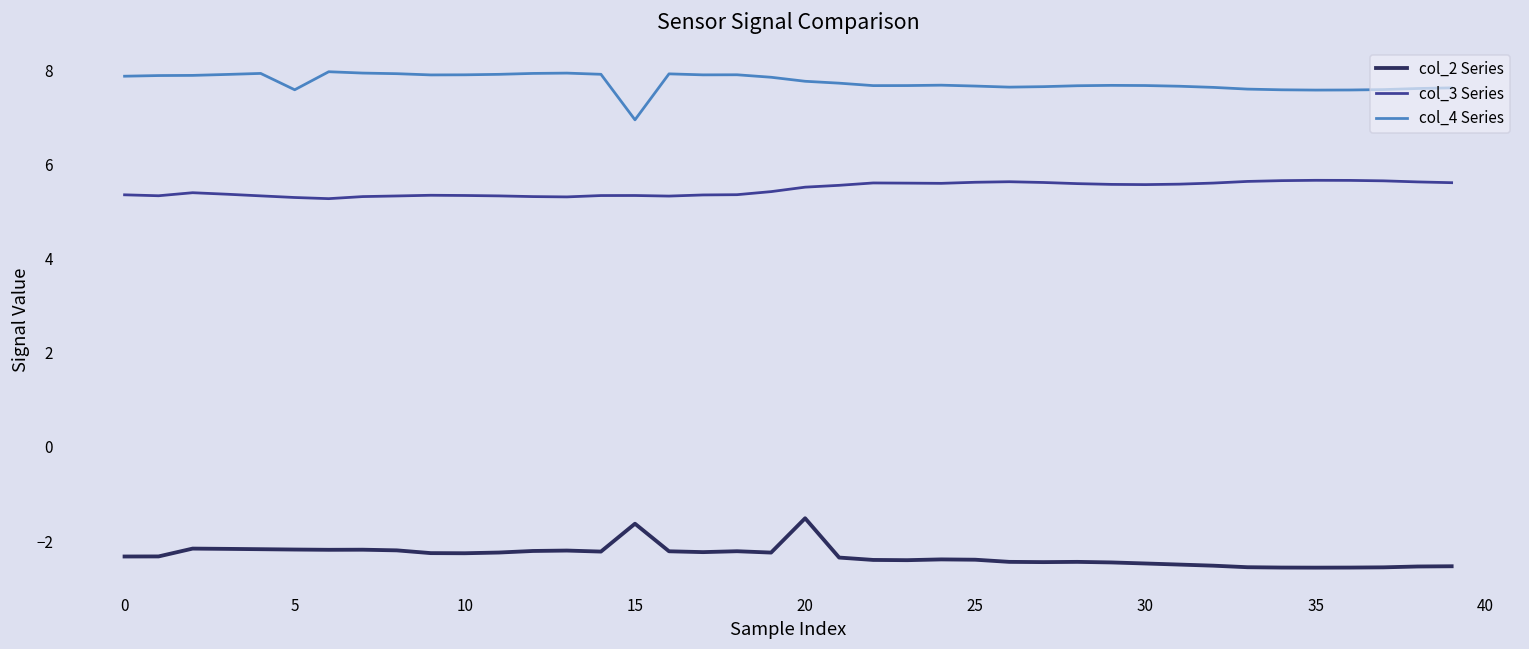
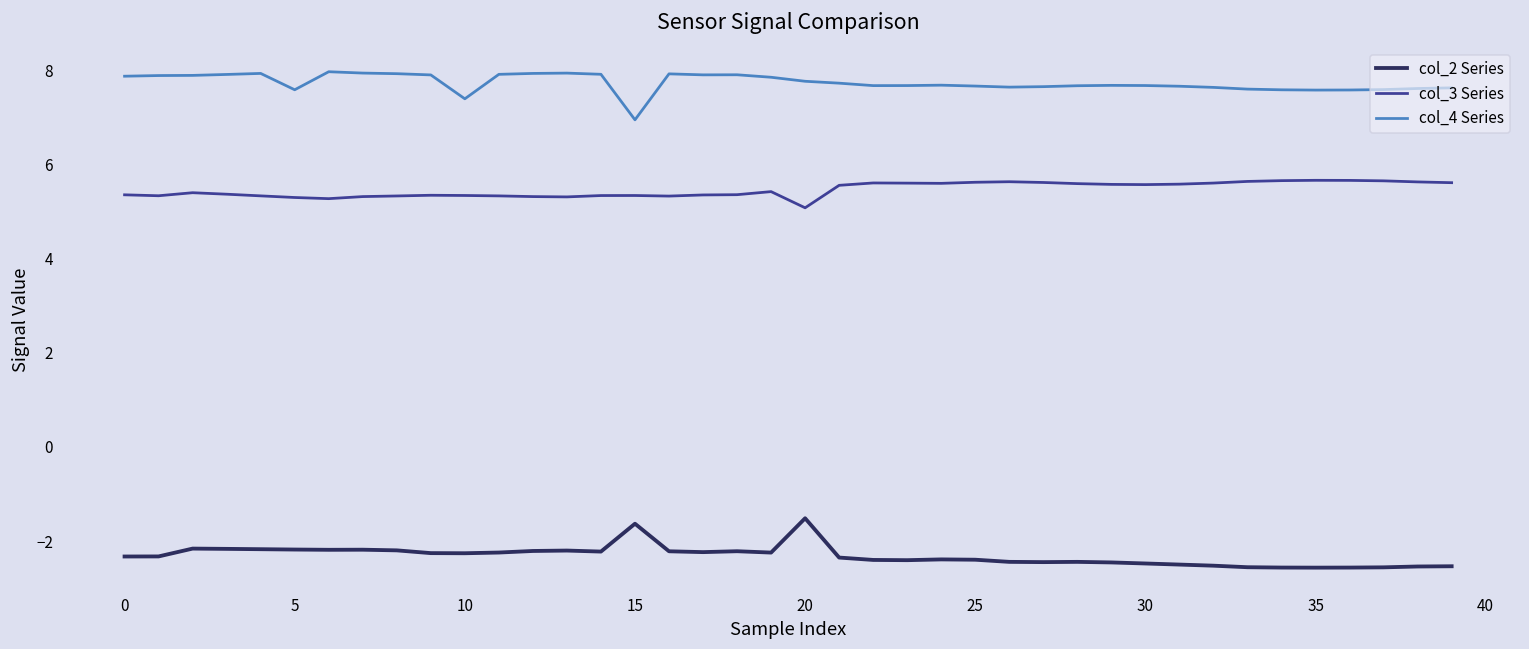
col_4 Series, 10: 7.9 -> 7.4
col_3 Series, 20: 5.5 -> 5.1
